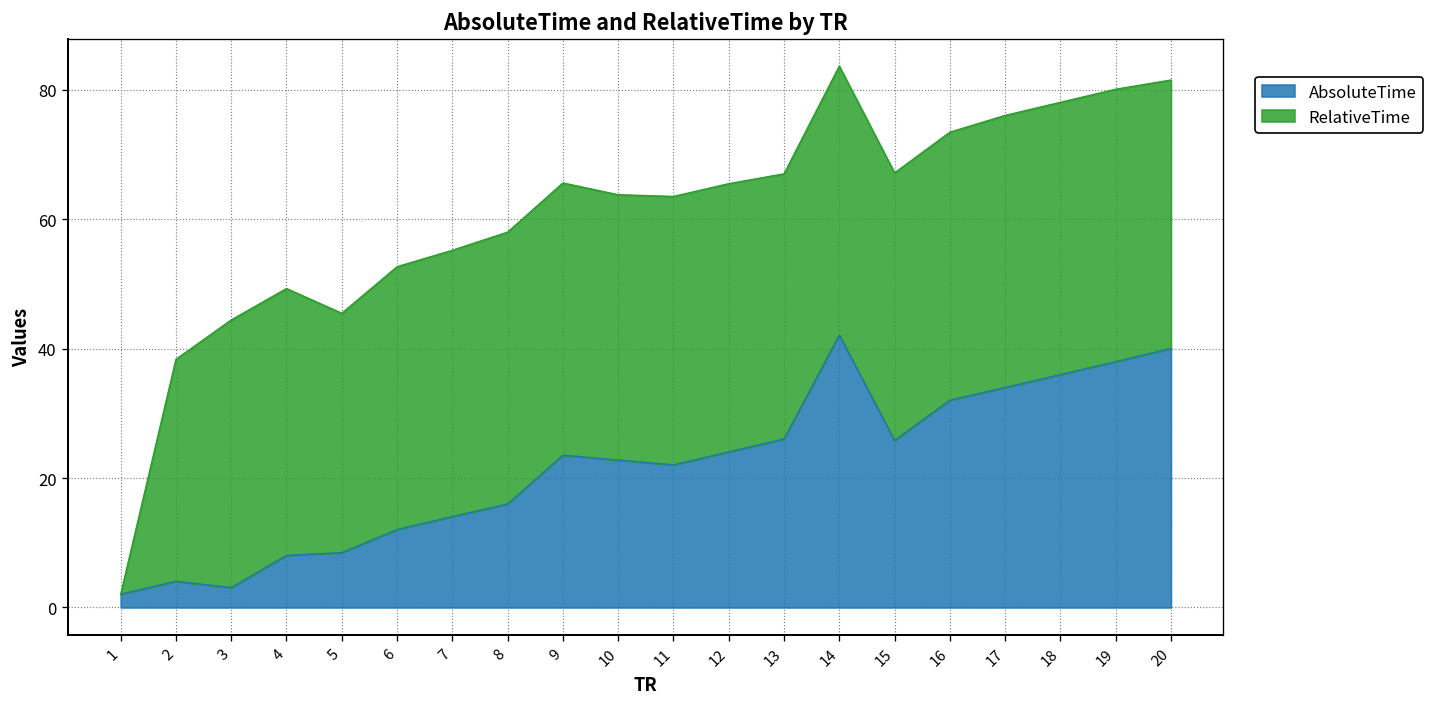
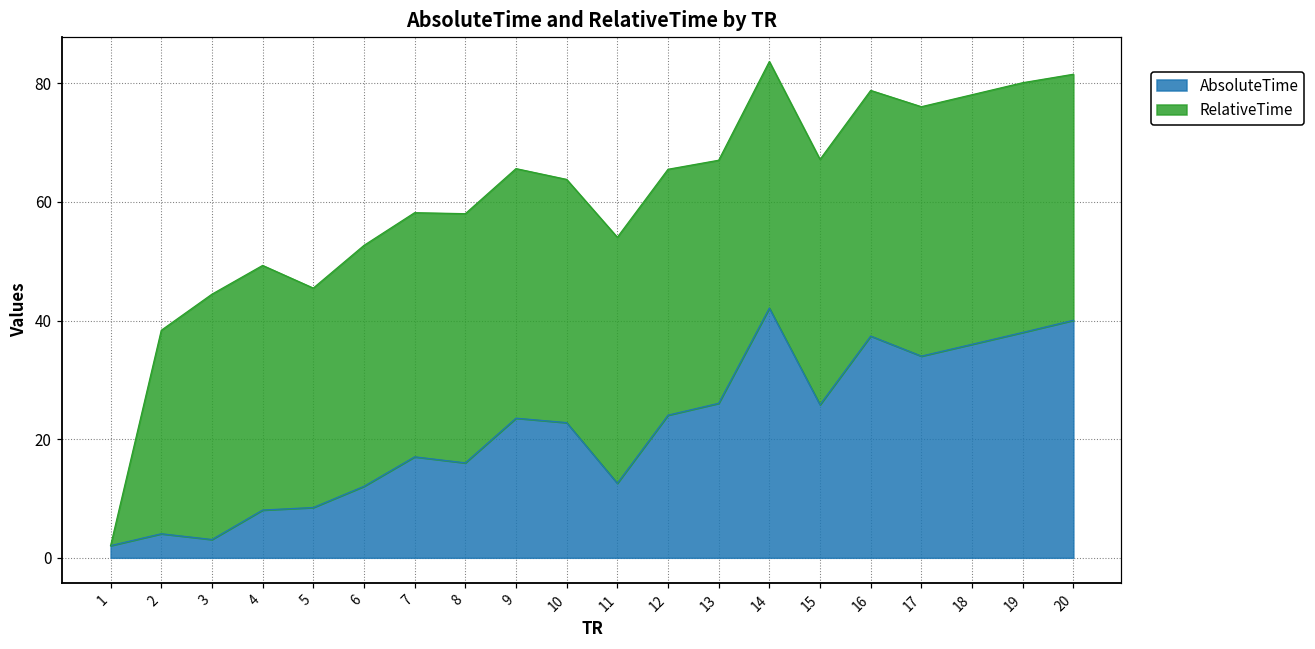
AbsoluteTime, 7: 14 -> 17
AbsoluteTime, 11: 22 -> 13
AbsoluteTime, 16: 32 -> 37
